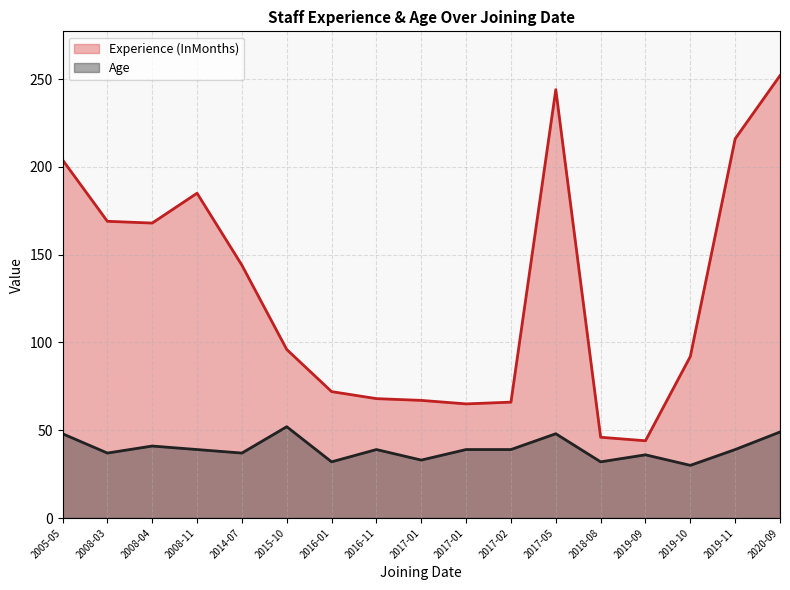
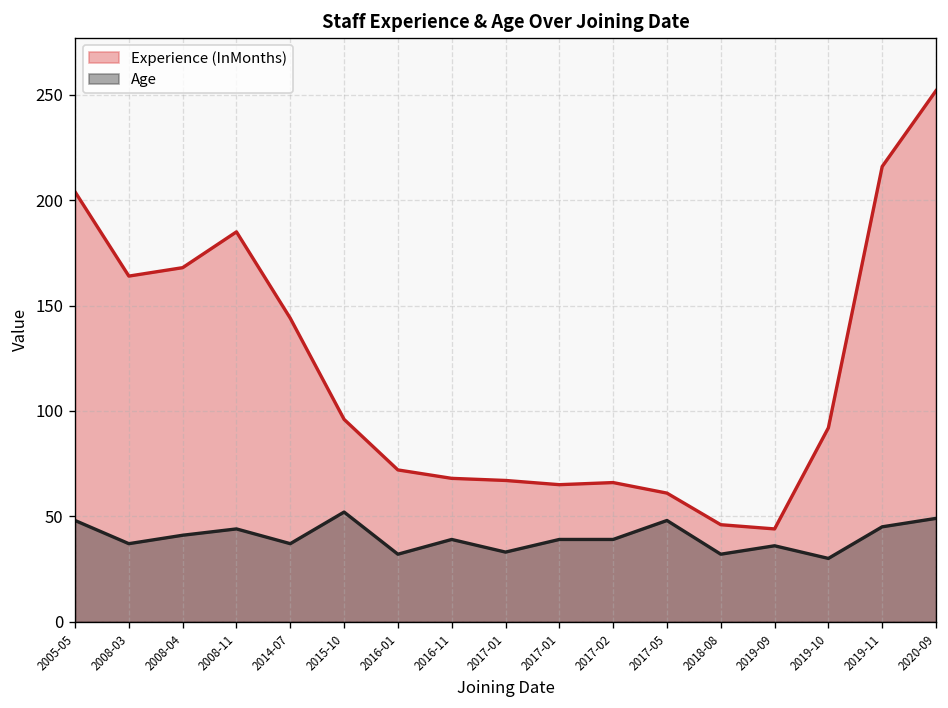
Experience (InMonths), 2008-03: 169 -> 164
Age, 2008-11: 39 -> 44
Experience (InMonths), 2017-05: 244 -> 61
Age, 2019-11: 39 -> 45
